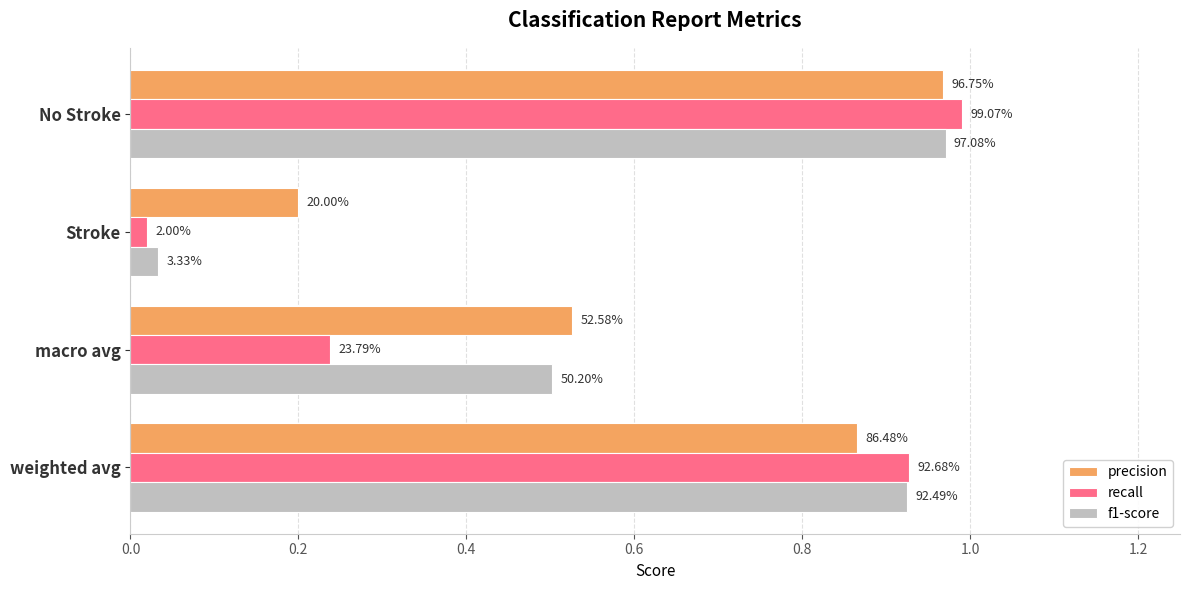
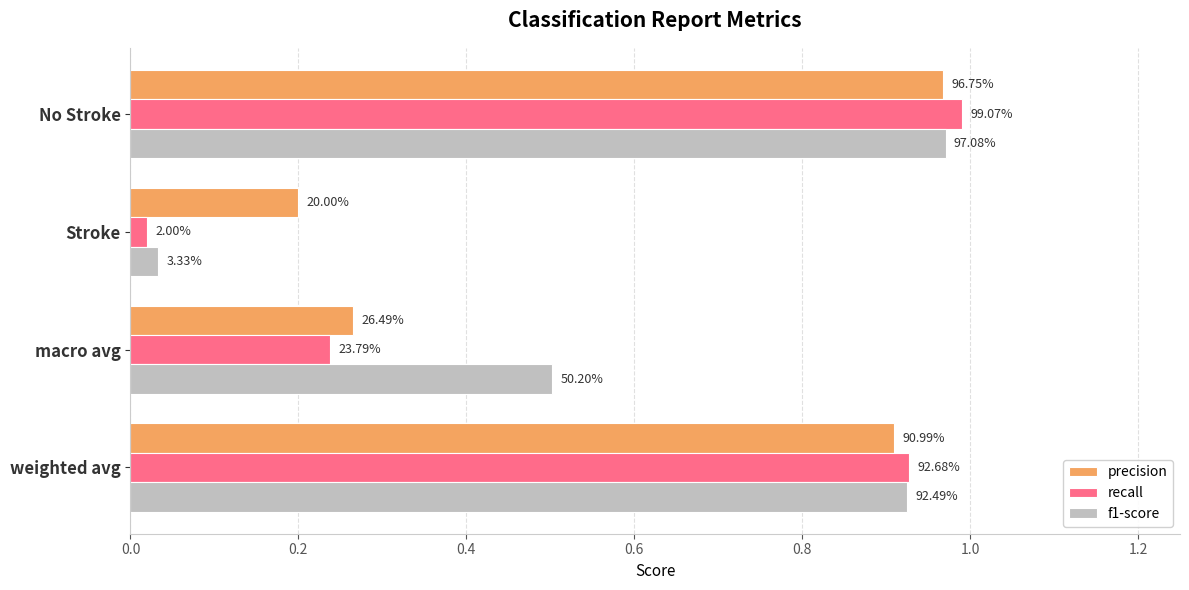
precision, macro avg: 52.58% -> 26.49%
precision, weighted avg: 86.48% -> 90.99%
